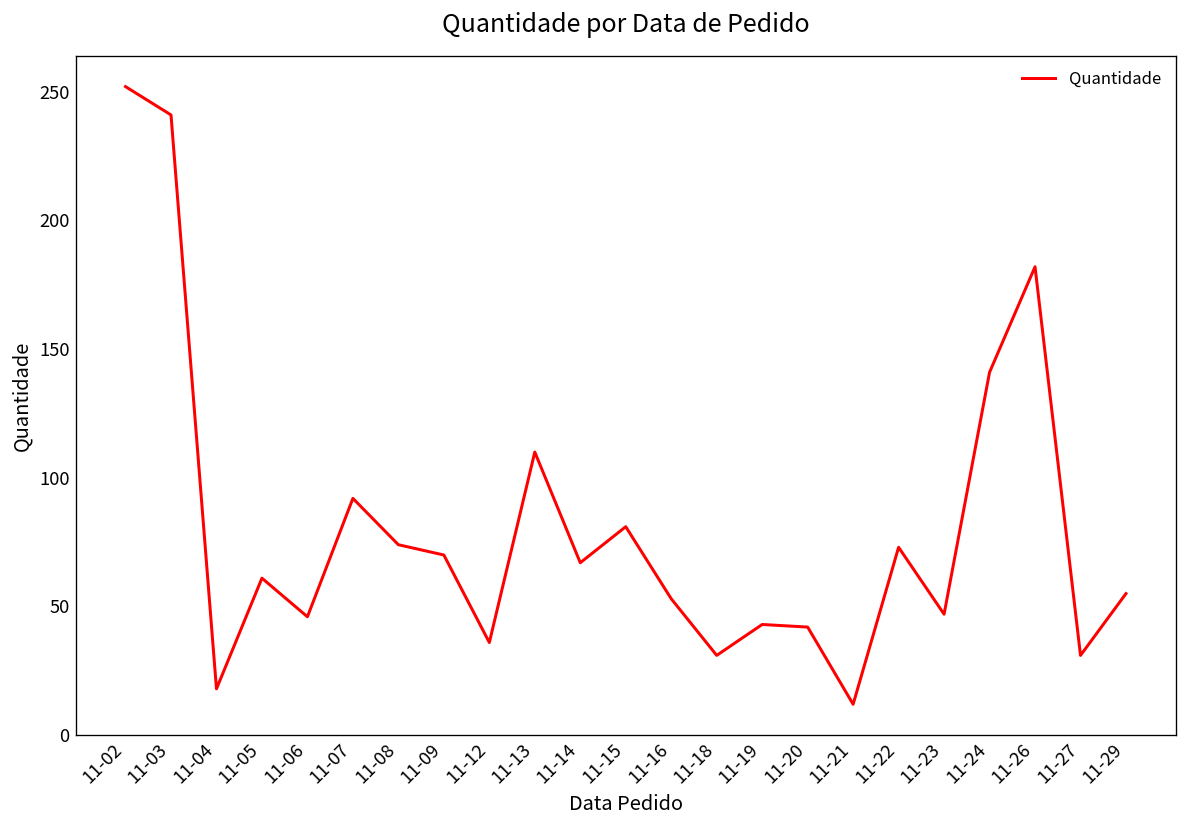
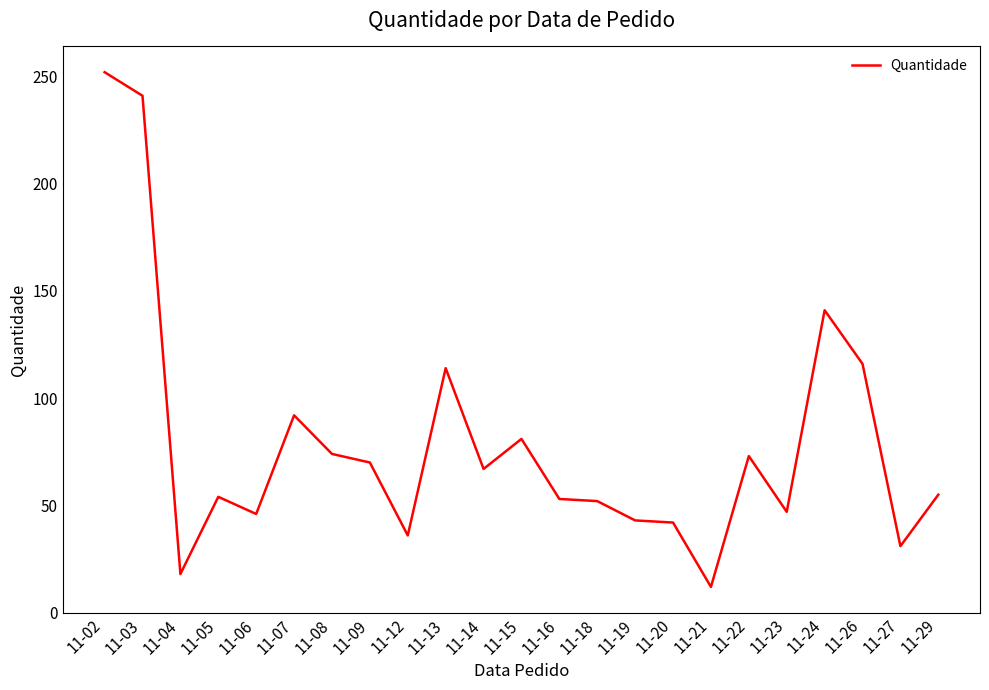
11-05: 61 -> 54
11-13: 110 -> 114
11-18: 31 -> 52
11-26: 182 -> 116
